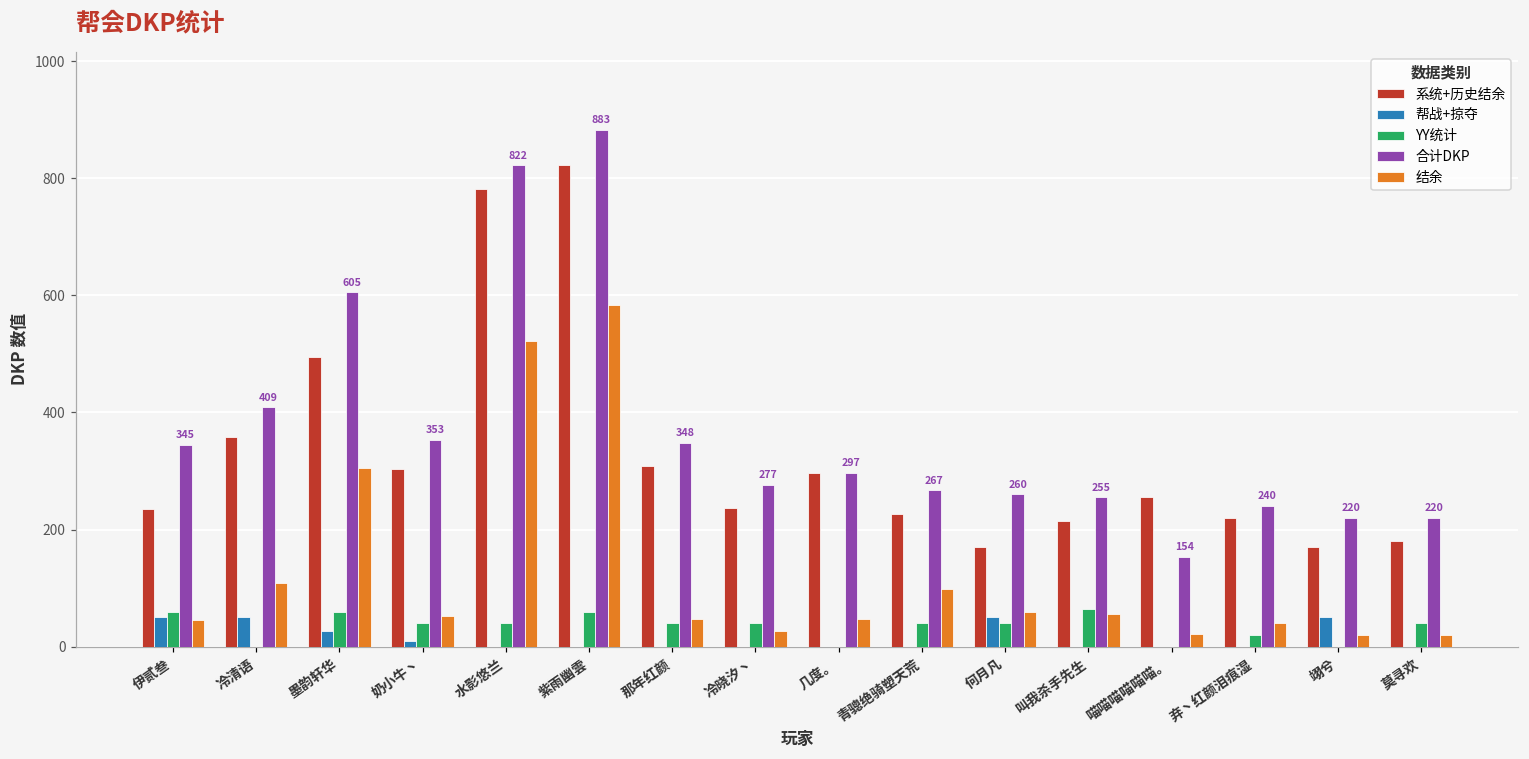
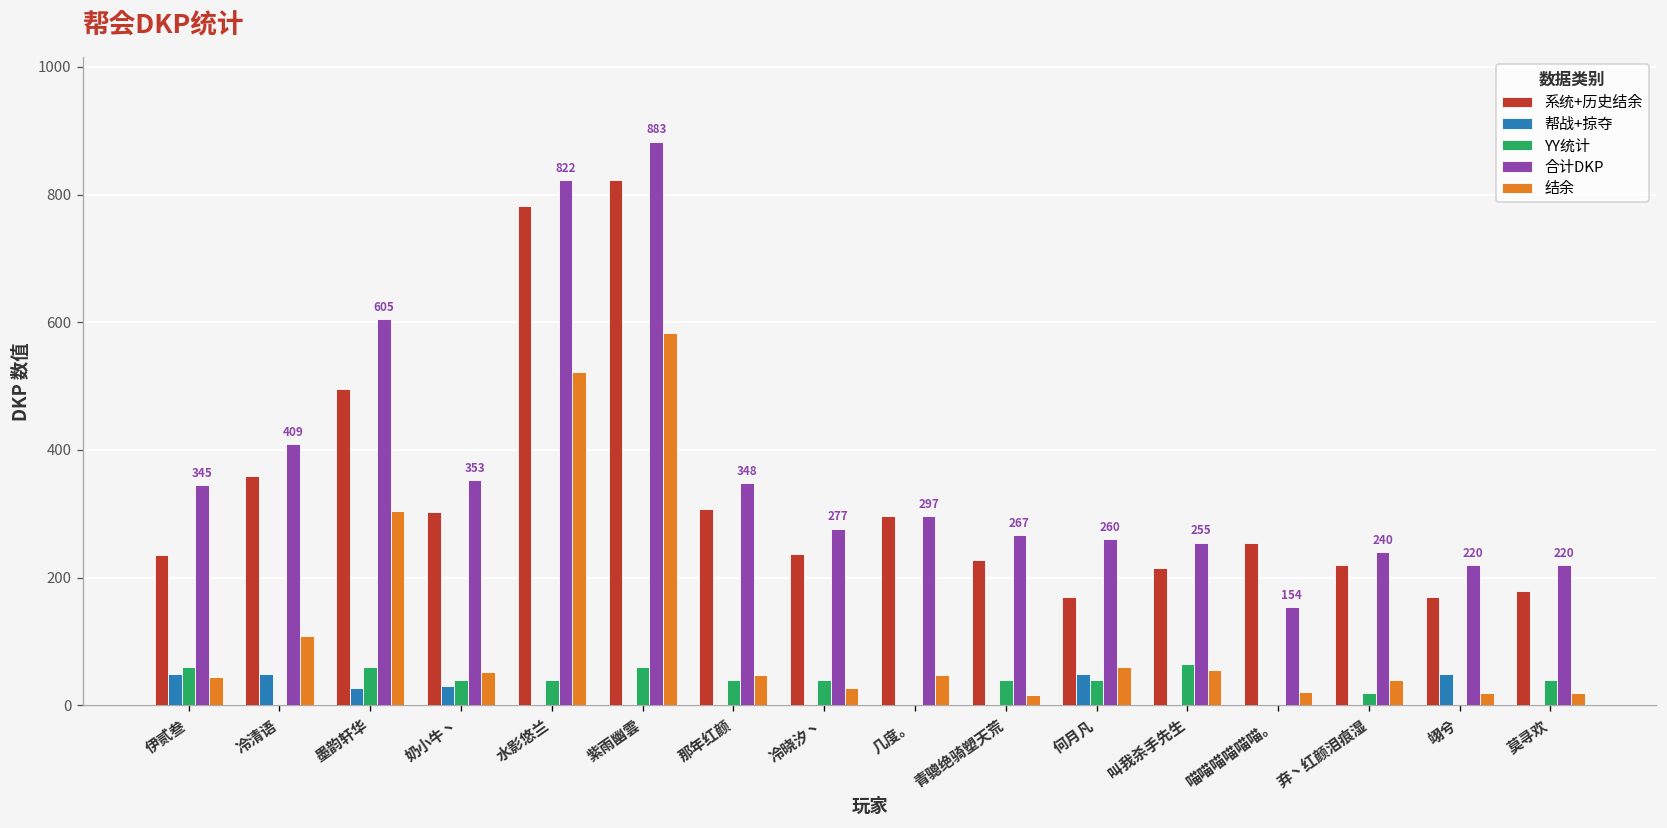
帮战+掠夺, 奶小牛丶: 10 -> 30
结余, 青骢绝骑塑天荒: 100 -> 20
